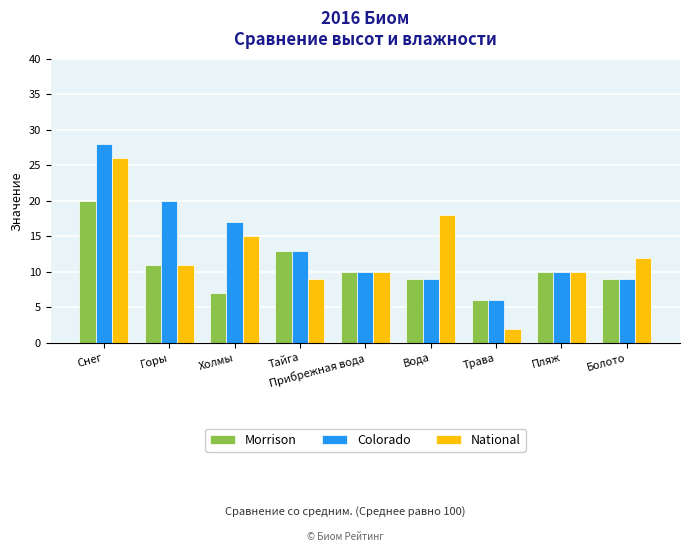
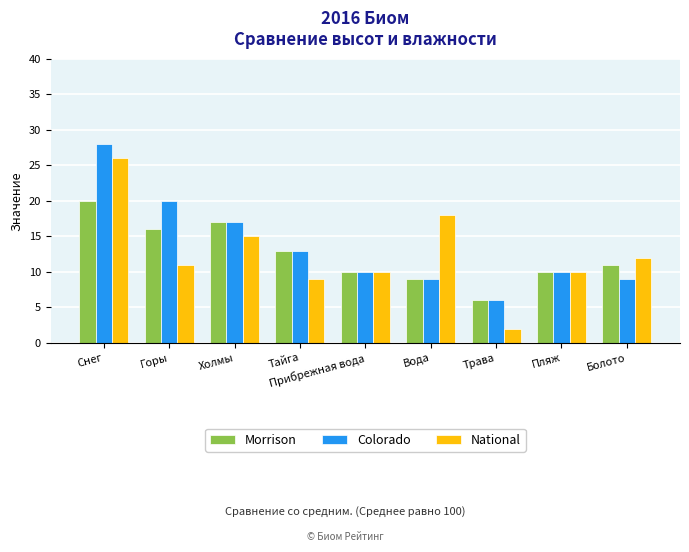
Morrison, Горы: 11 -> 16
Morrison, Холмы: 7 -> 17
Morrison, Болото: 9 -> 11
